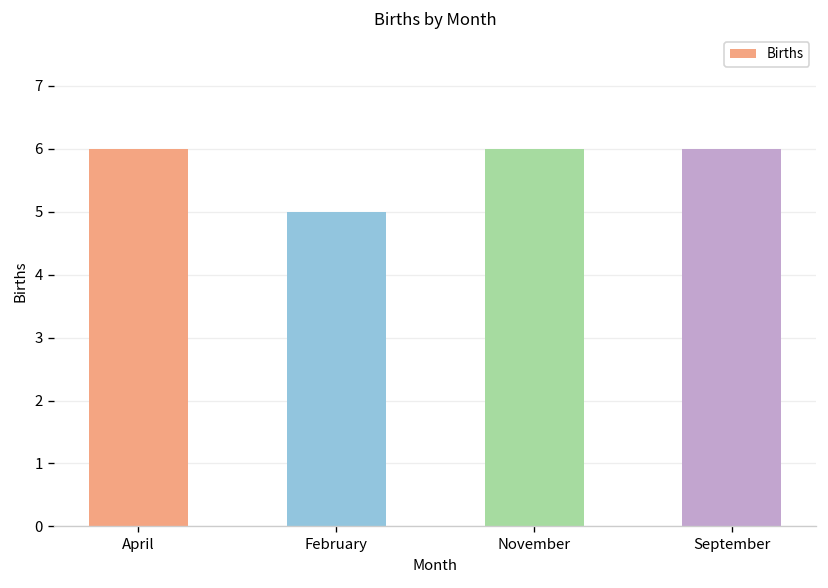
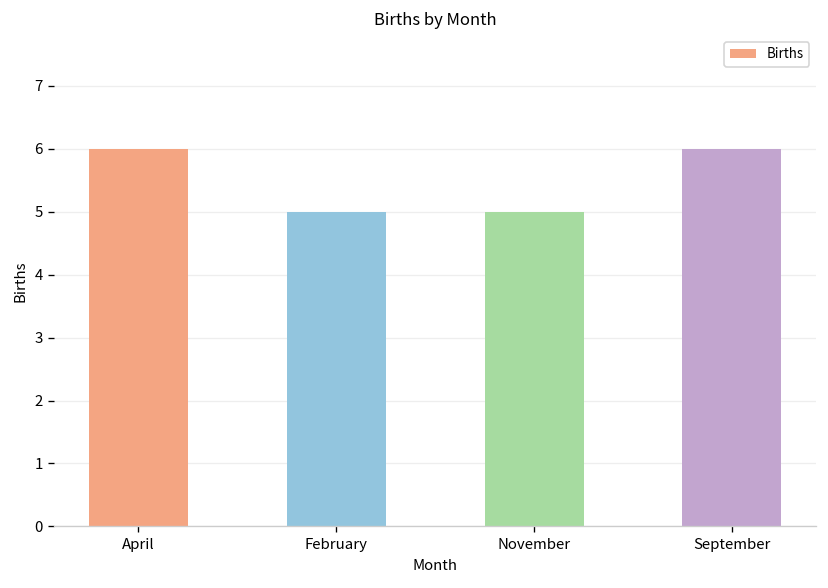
November: 6 -> 5
